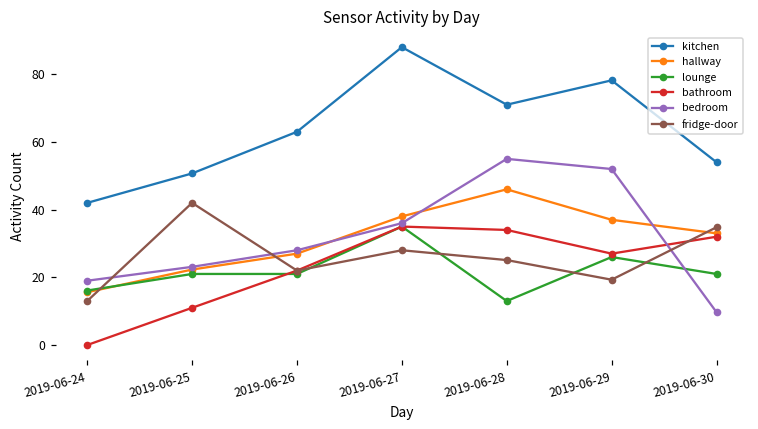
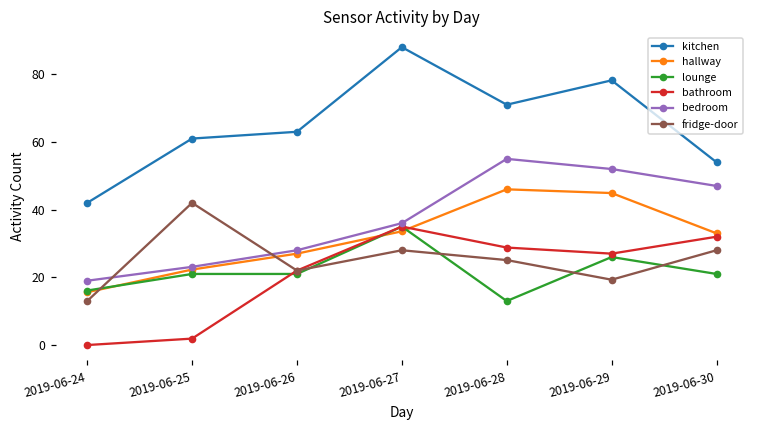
kitchen, 2019-06-25: 51 -> 61
bathroom, 2019-06-25: 11 -> 2
hallway, 2019-06-27: 38 -> 34
bathroom, 2019-06-28: 34 -> 29
hallway, 2019-06-29: 37 -> 45
bedroom, 2019-06-30: 10 -> 47
fridge-door, 2019-06-30: 35 -> 28
